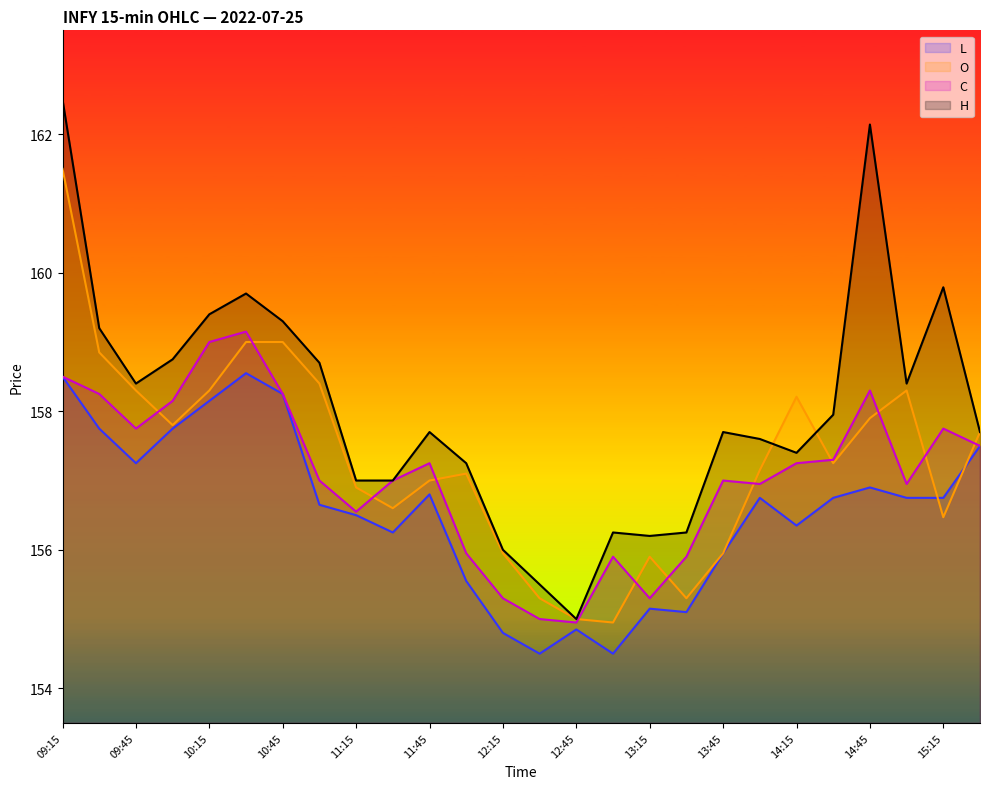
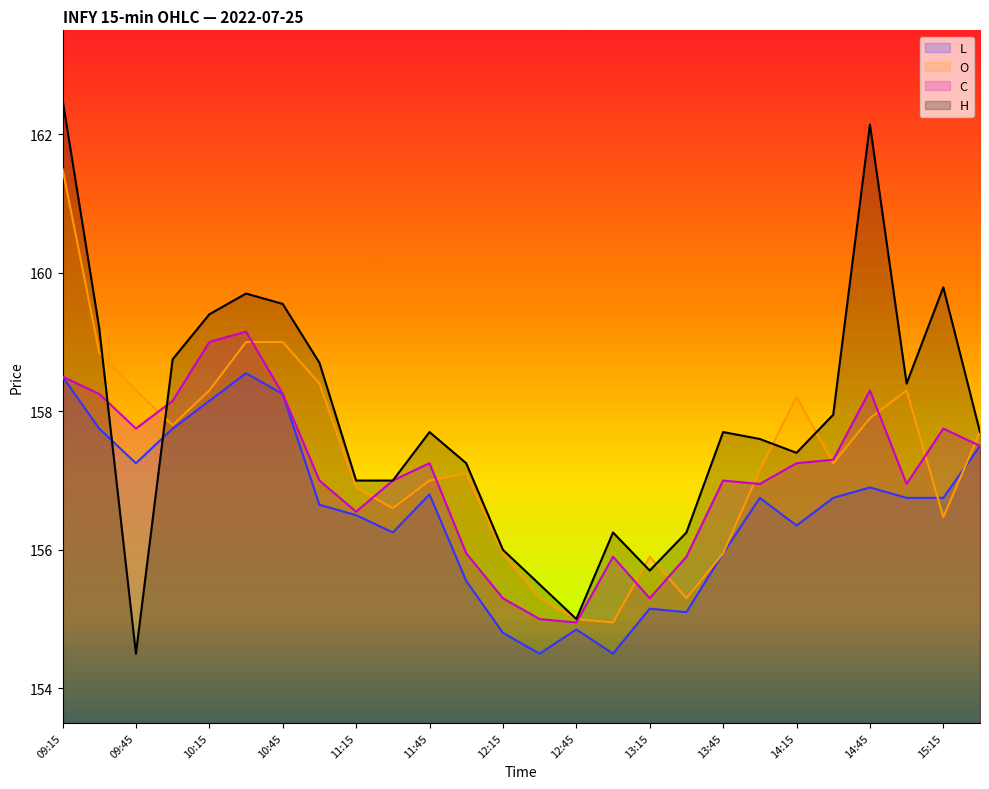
H, 09:45: 158.4 -> 154.5
H, 10:45: 159.3 -> 159.6
H, 13:15: 156.2 -> 155.7
